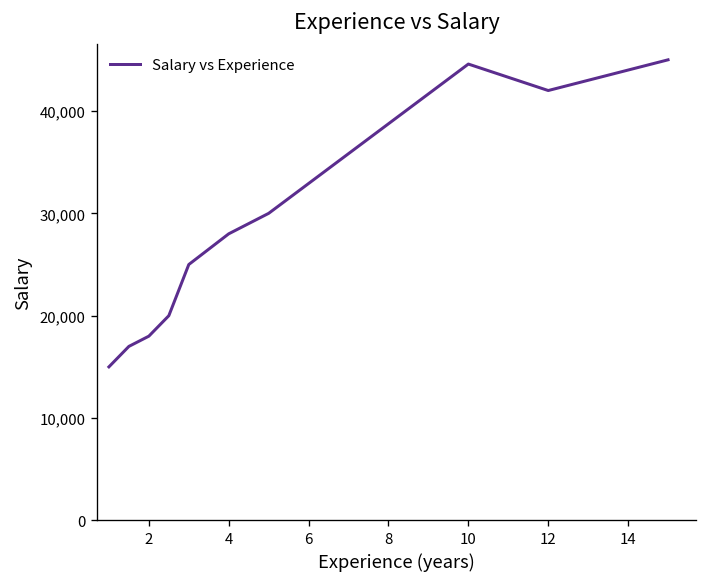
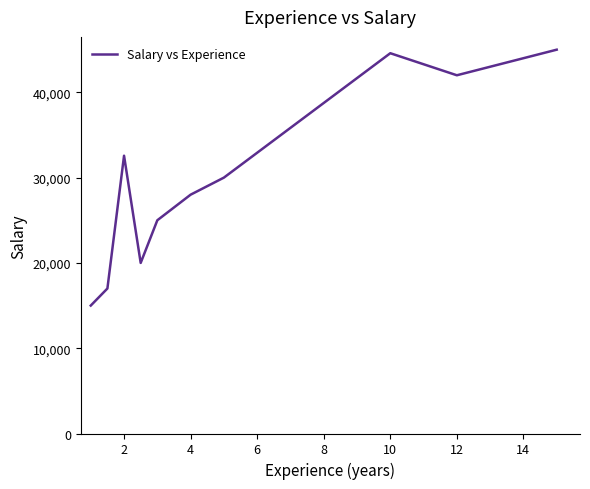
2: 18,000 -> 33,000
